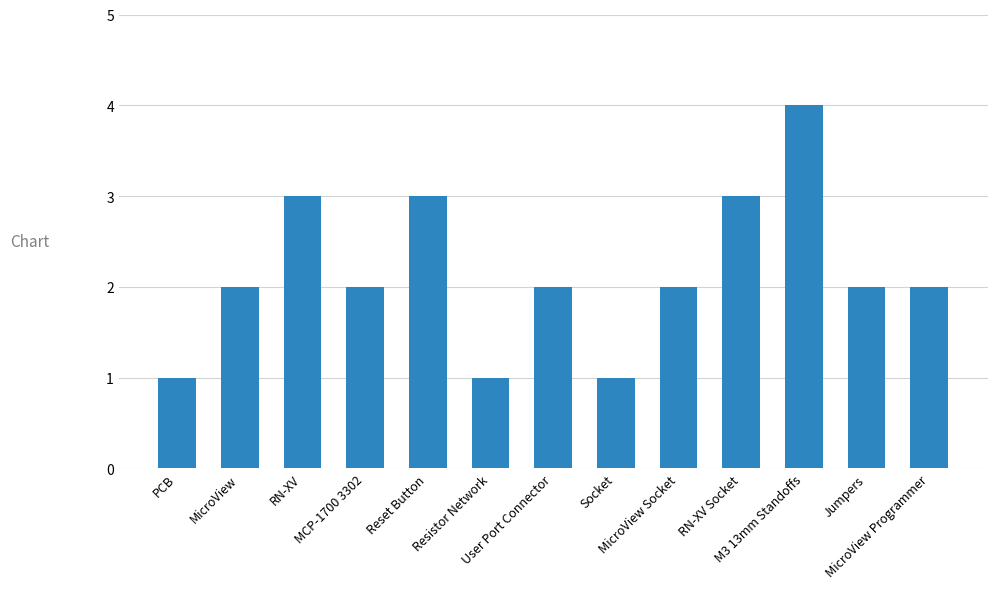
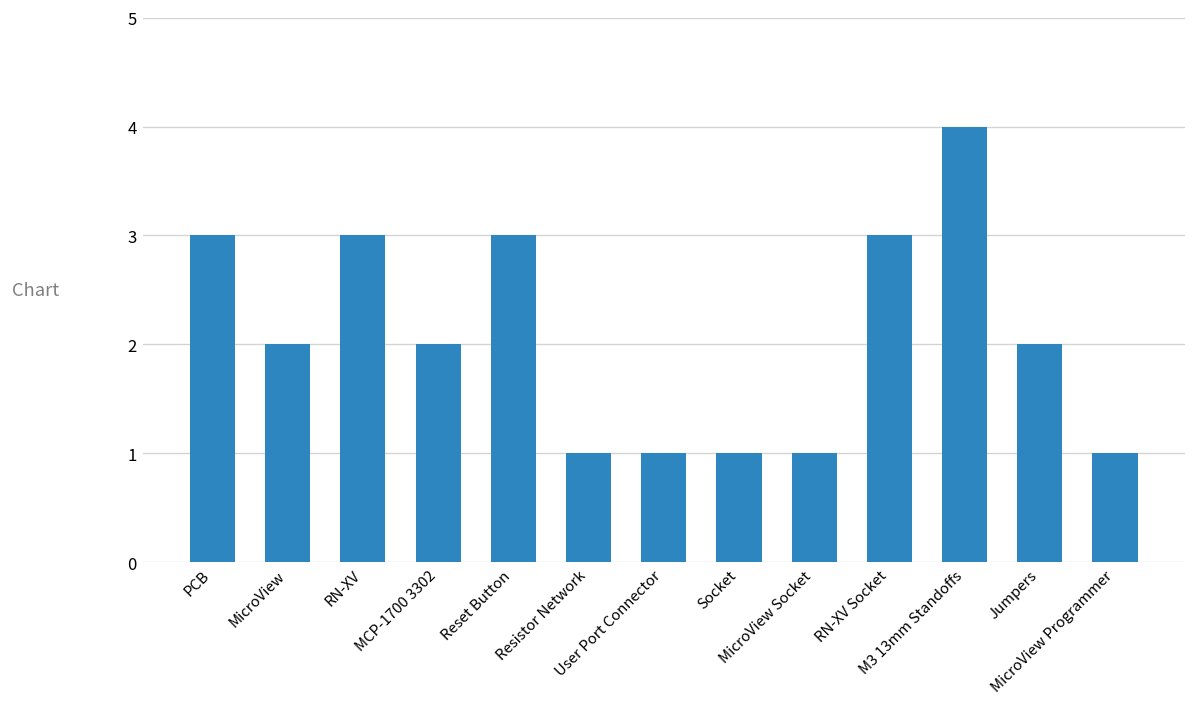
PCB: 1 -> 3
User Port Connector: 2 -> 1
MicroView Socket: 2 -> 1
MicroView Programmer: 2 -> 1
